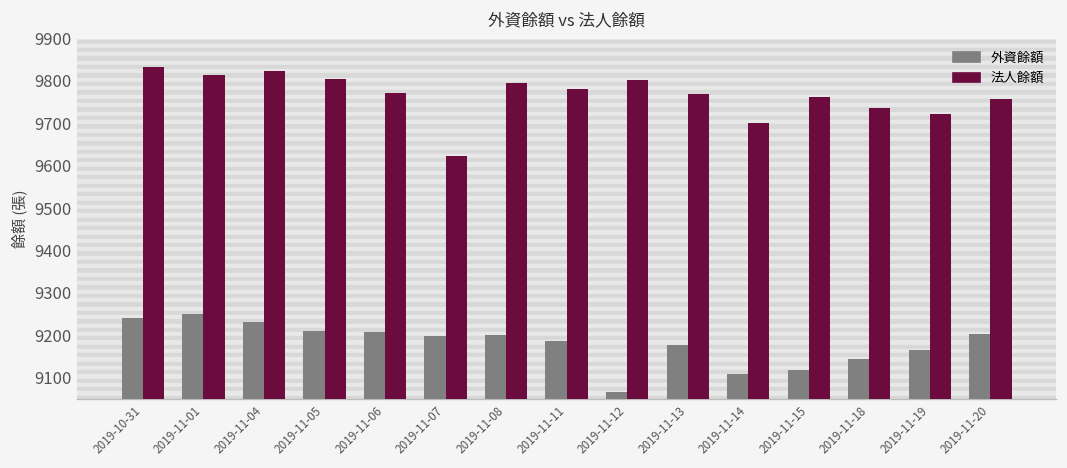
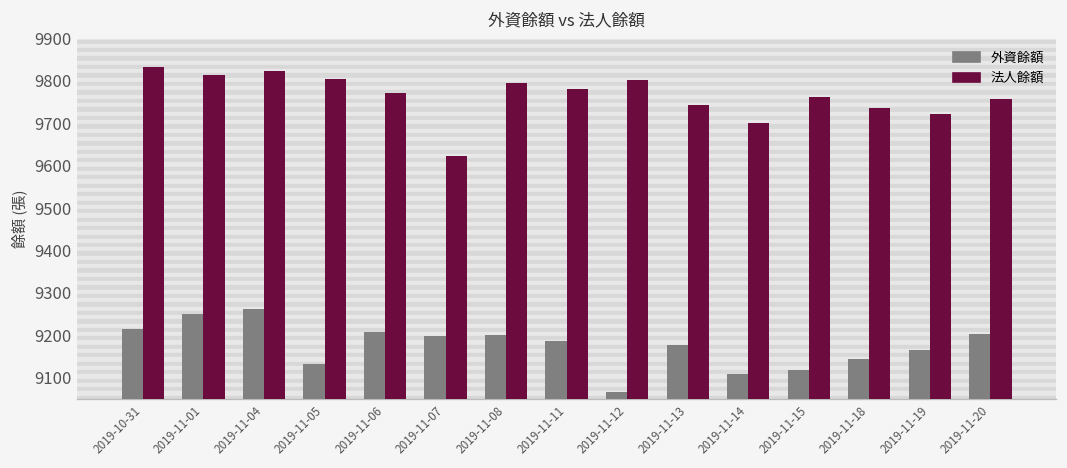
外資餘額, 2019-10-31: 9240 -> 9220
外資餘額, 2019-11-04: 9230 -> 9260
外資餘額, 2019-11-05: 9210 -> 9130
法人餘額, 2019-11-13: 9770 -> 9740
